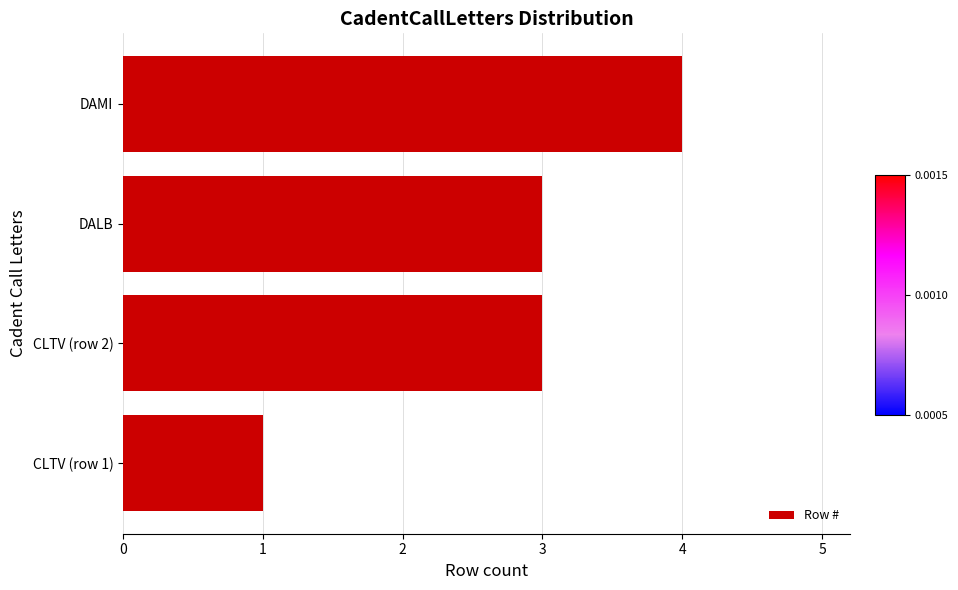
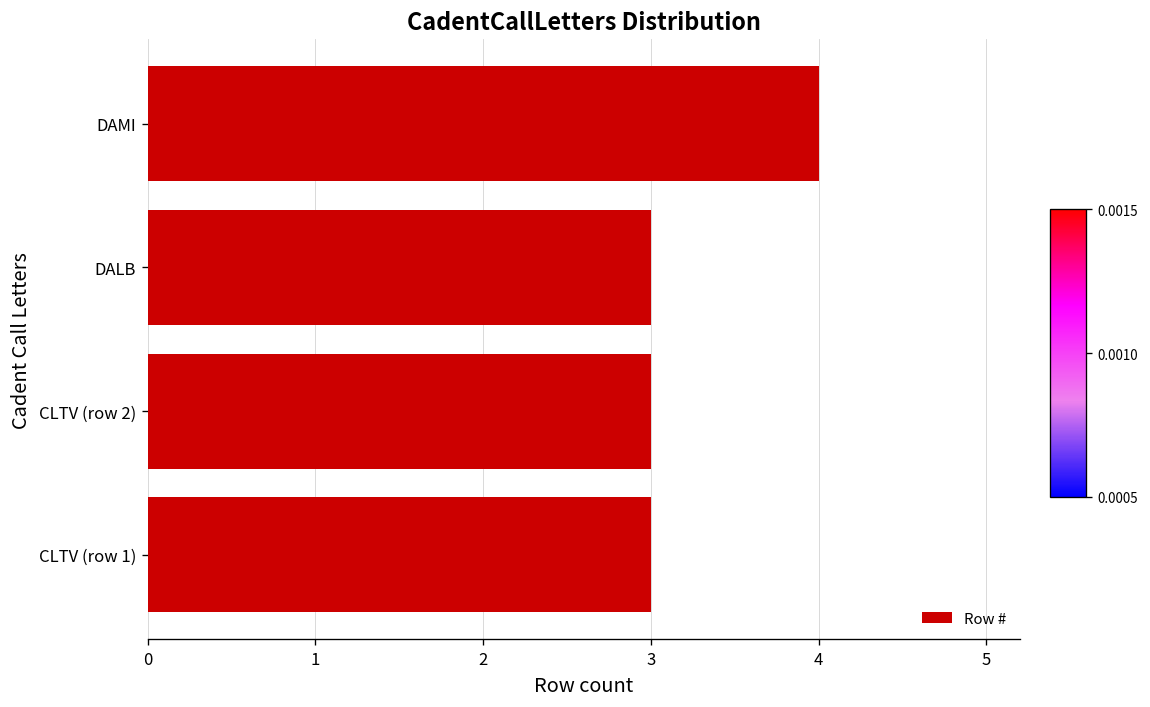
CLTV (row 1): 1 -> 3
